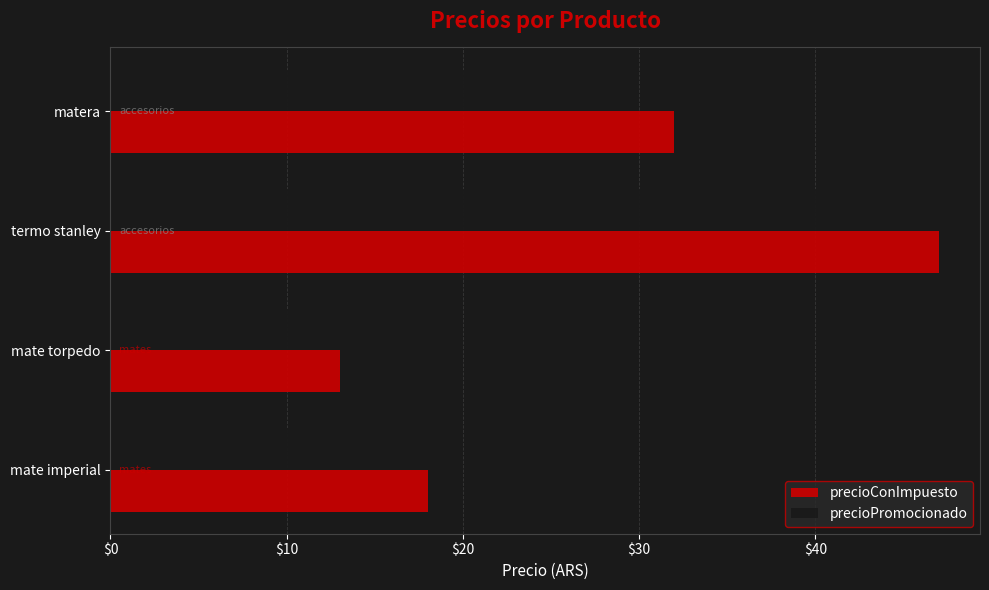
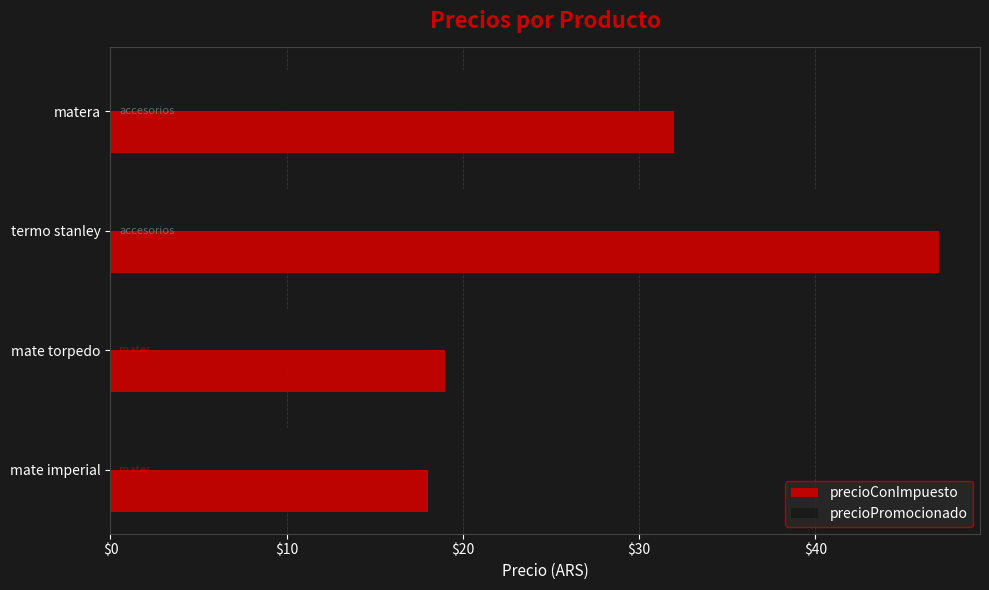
precioConImpuesto, mate torpedo: $13 -> $19
